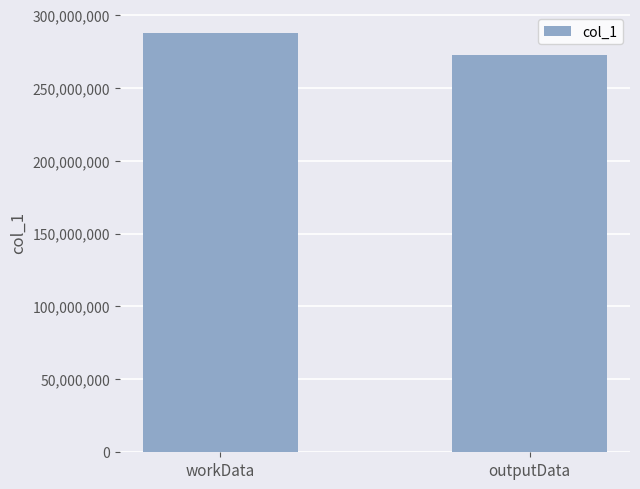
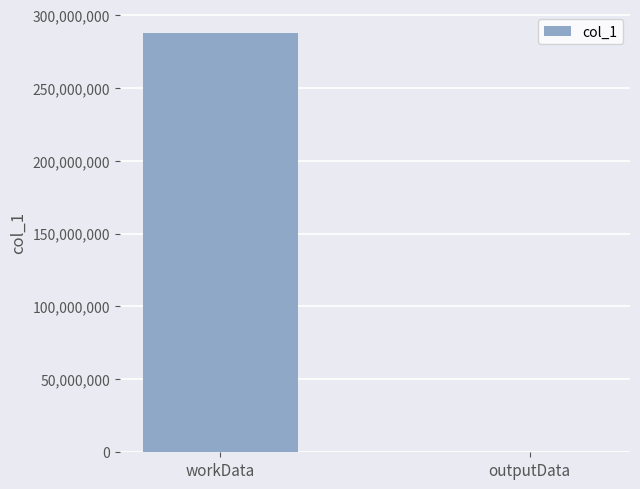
outputData: 272,000,000 -> 0
